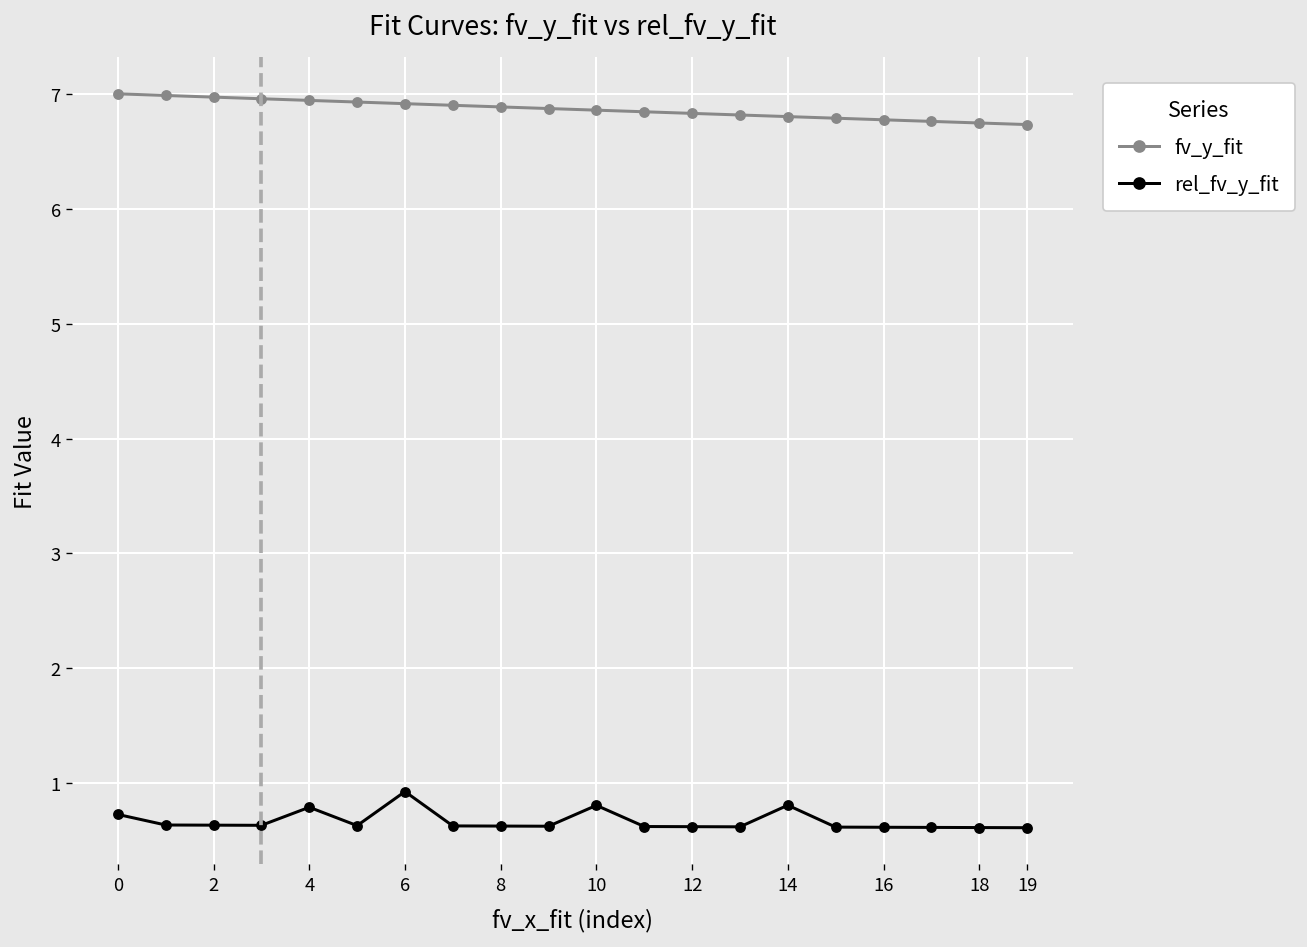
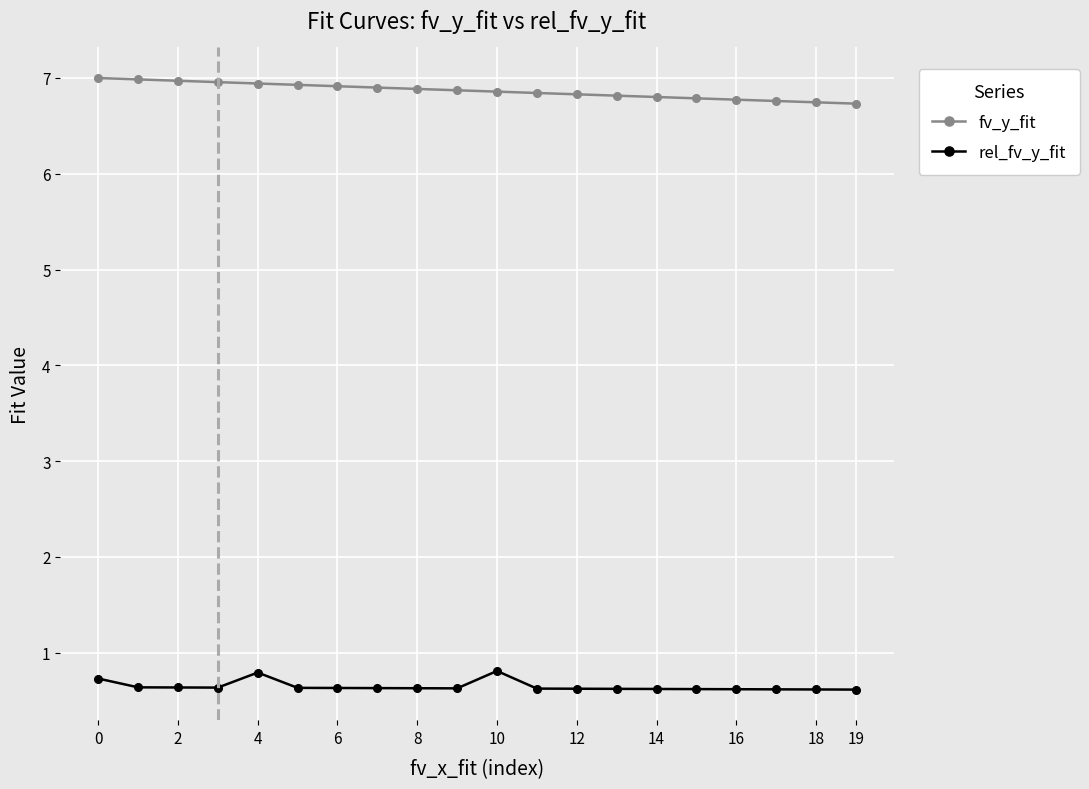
rel_fv_y_fit, 6: 0.9 -> 0.6
rel_fv_y_fit, 14: 0.8 -> 0.6
